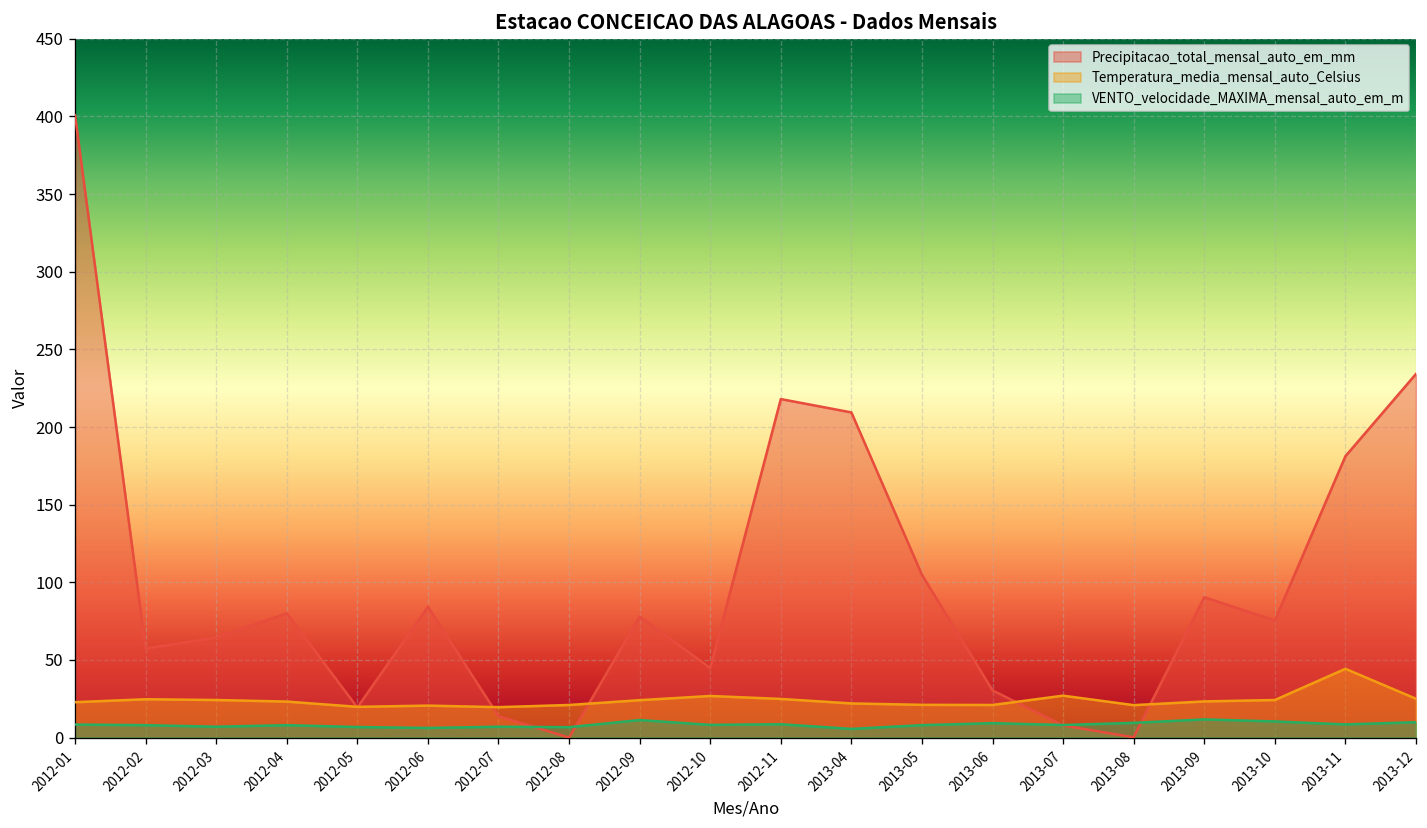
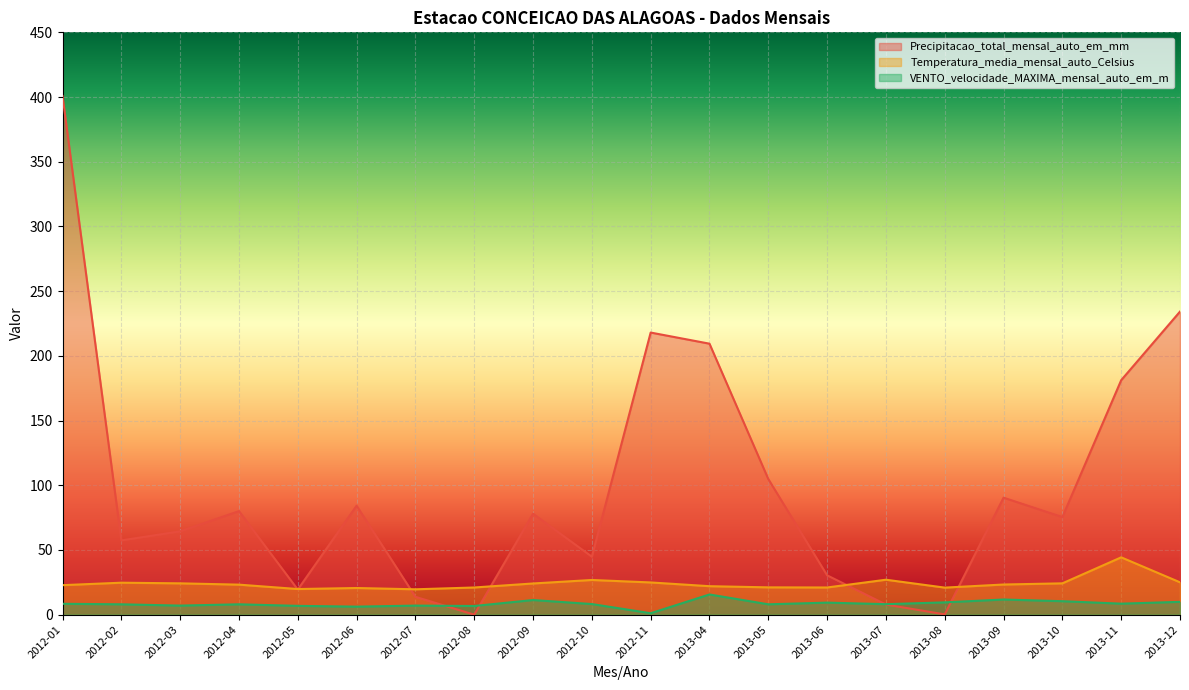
VENTO_velocidade_MAXIMA_mensal_auto_em_m, 2012-11: 9 -> 1
VENTO_velocidade_MAXIMA_mensal_auto_em_m, 2013-04: 6 -> 16
